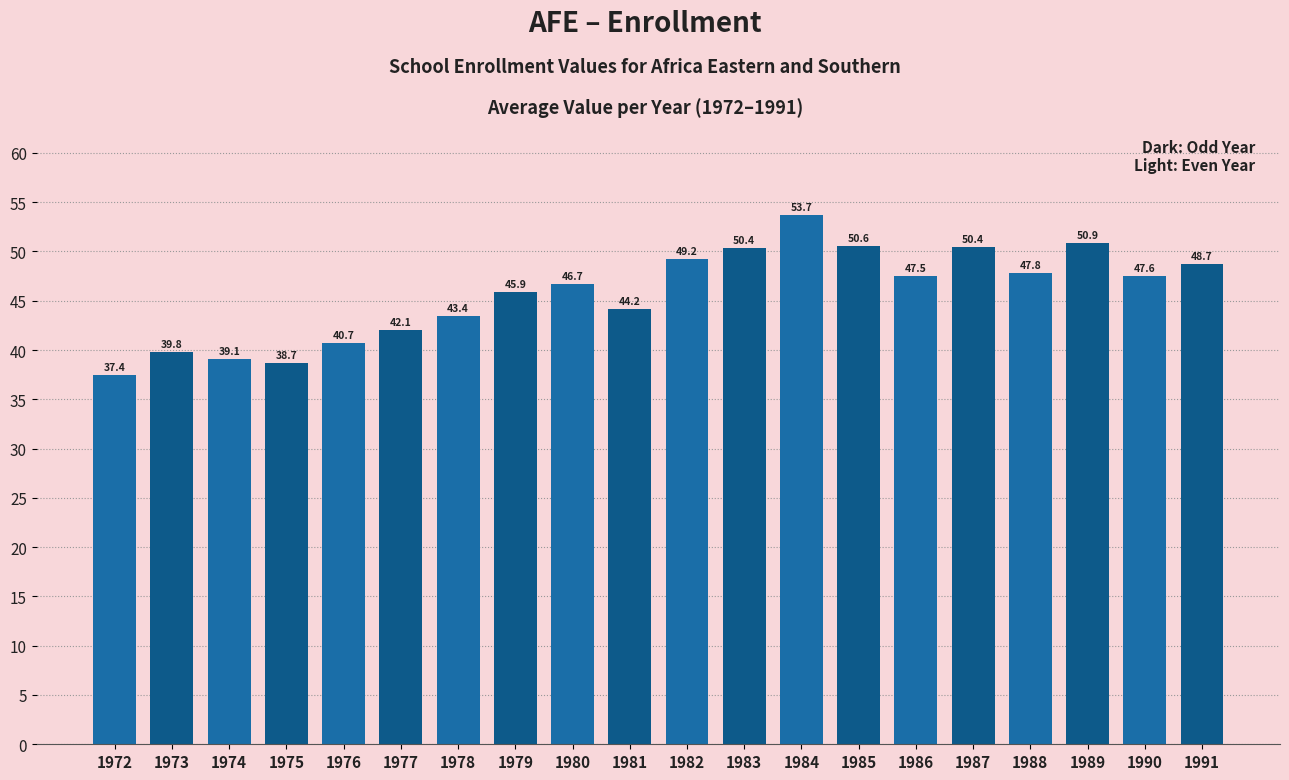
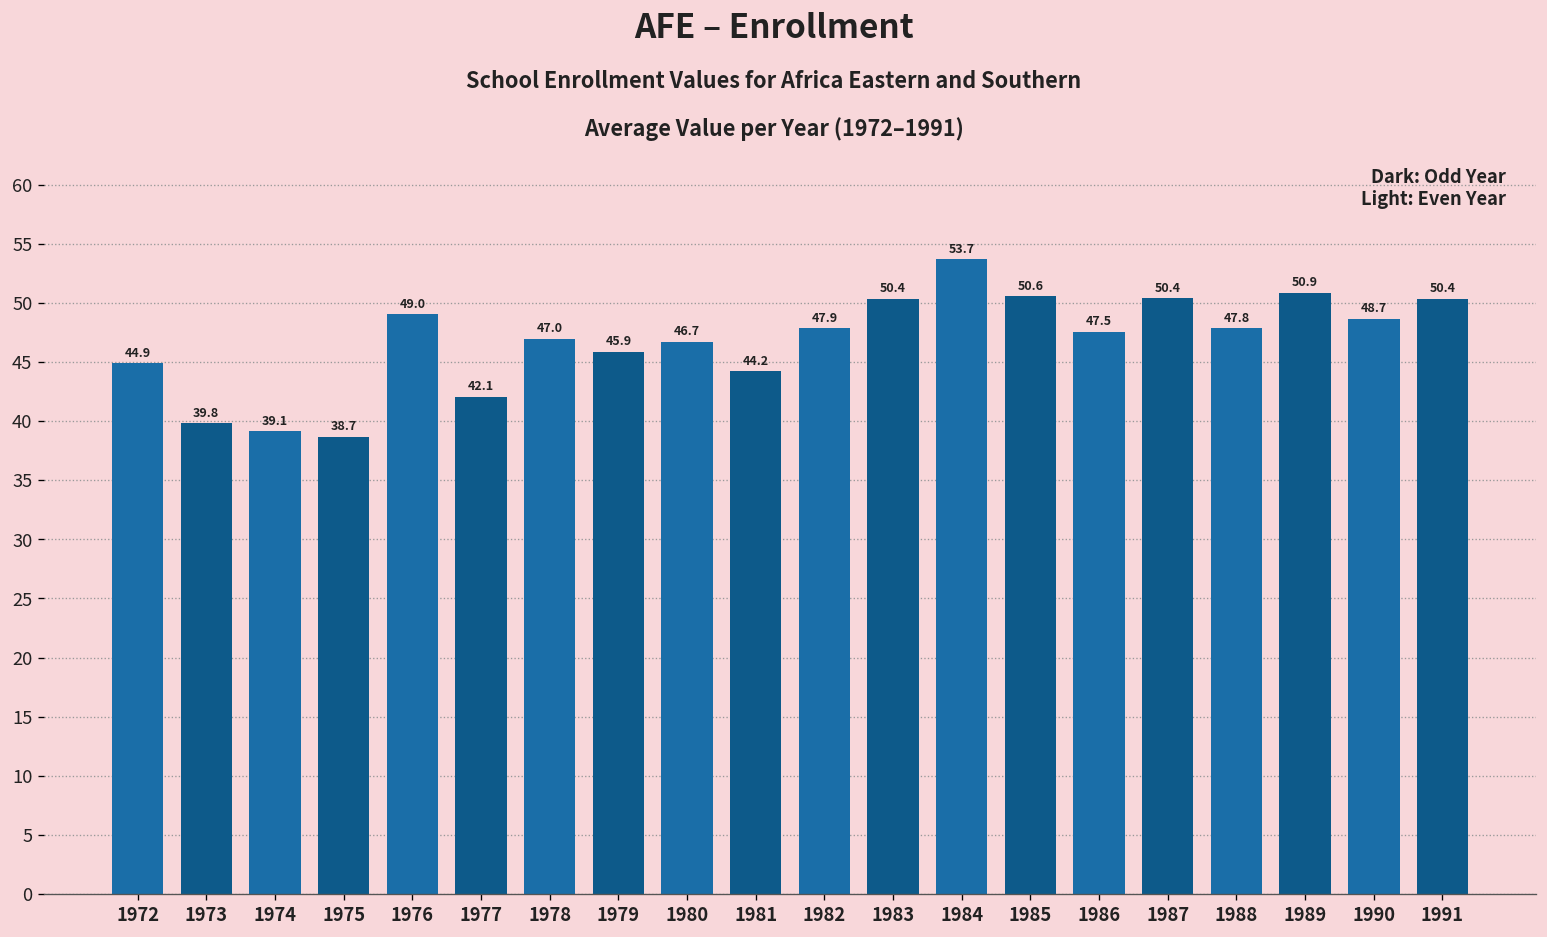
1972: 37.4 -> 44.9
1976: 40.7 -> 49.0
1978: 43.4 -> 47.0
1982: 49.2 -> 47.9
1990: 47.6 -> 48.7
1991: 48.7 -> 50.4
